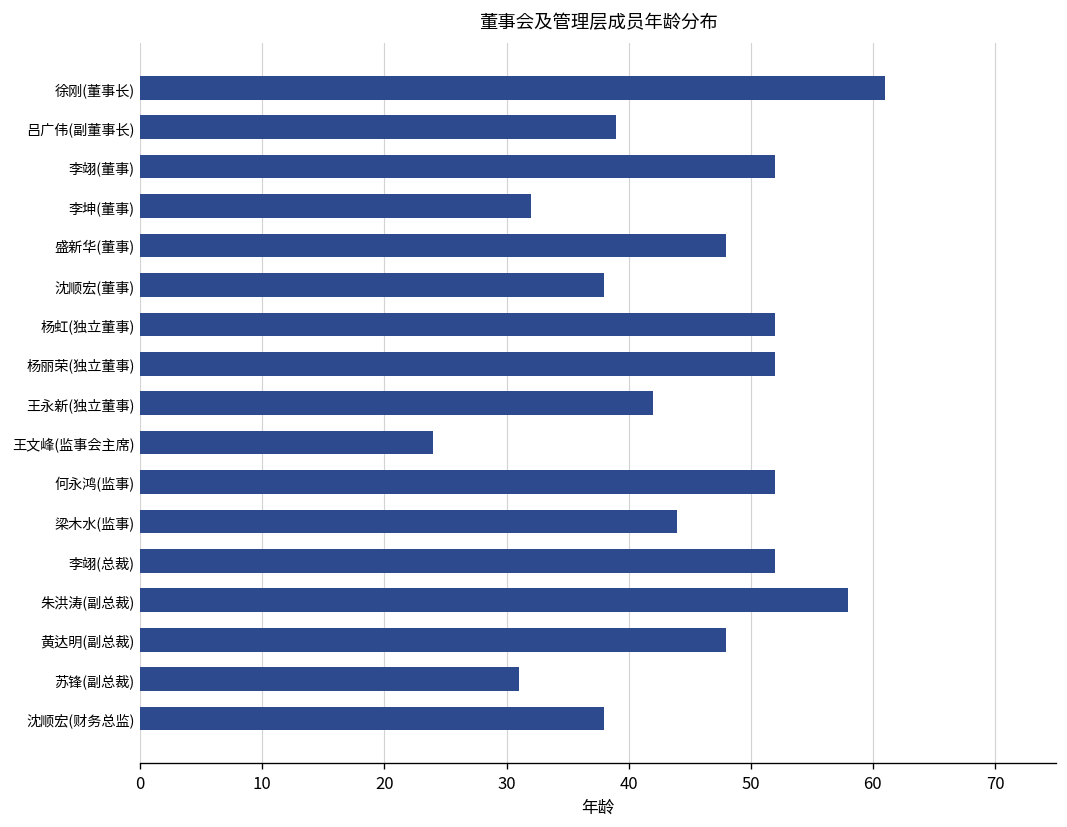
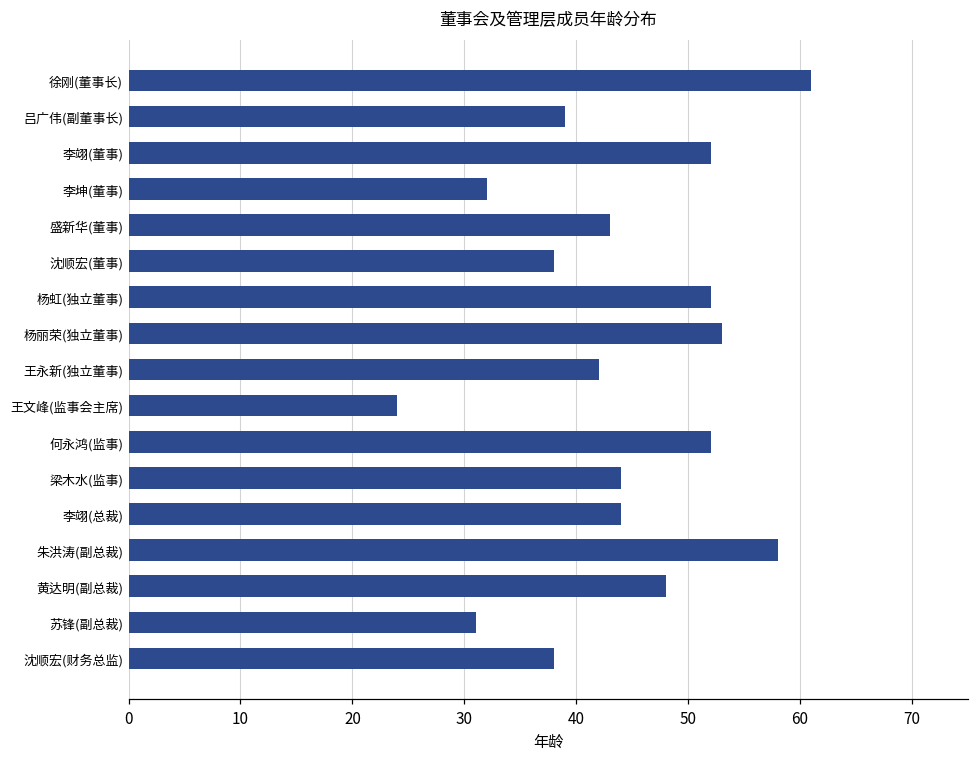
盛新华(董事): 48 -> 43
杨丽荣(独立董事): 52 -> 53
李翊(总裁): 52 -> 44
